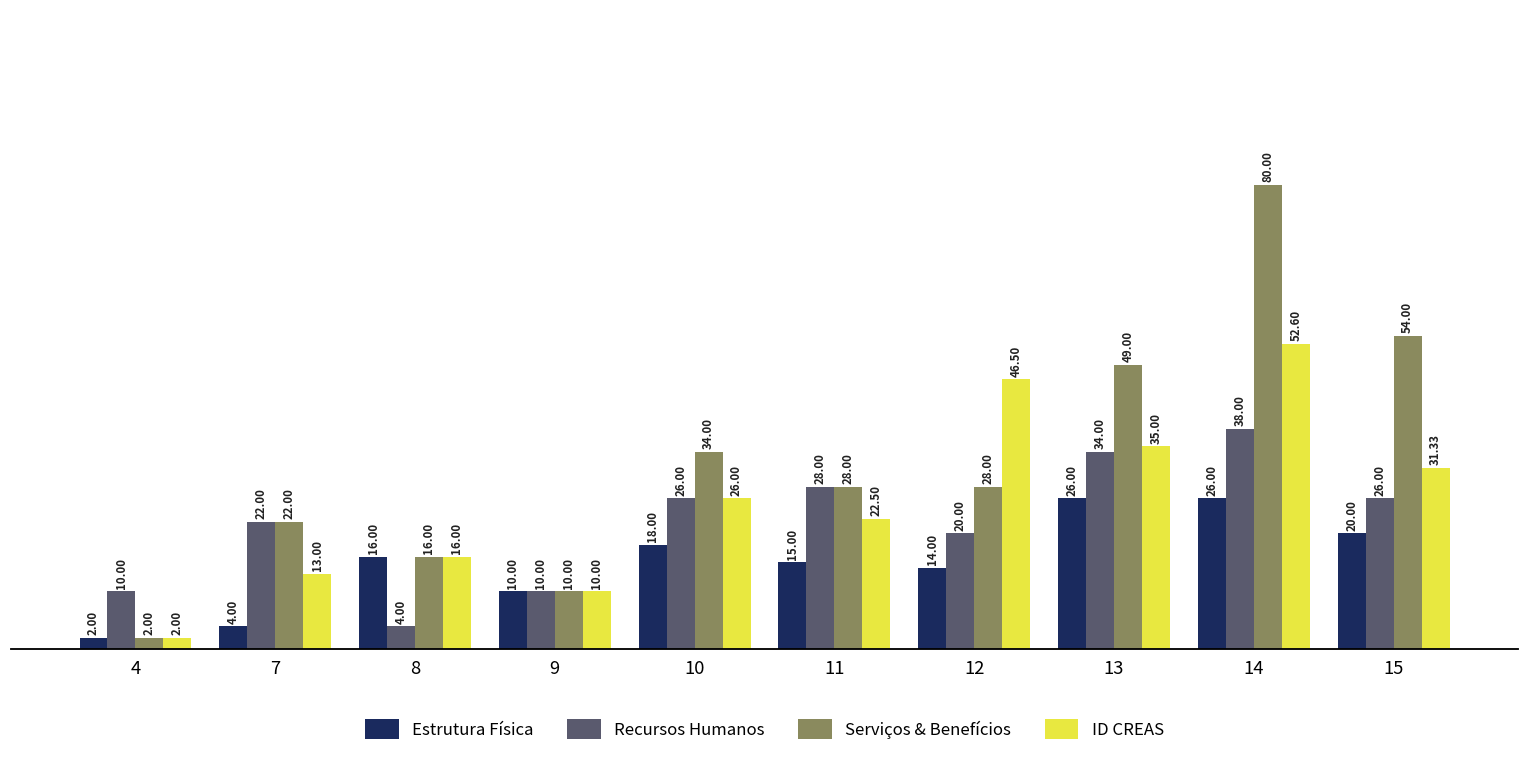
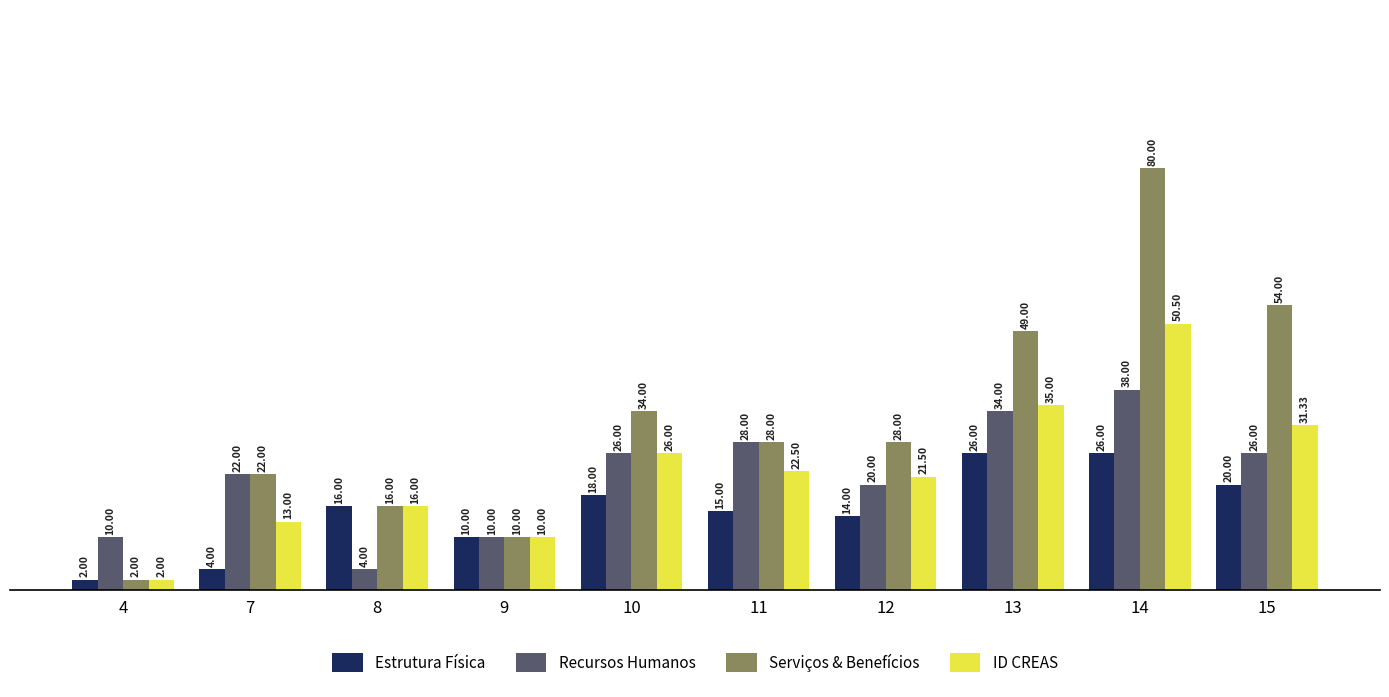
ID CREAS, 12: 46.50 -> 21.50
ID CREAS, 14: 52.60 -> 50.50
